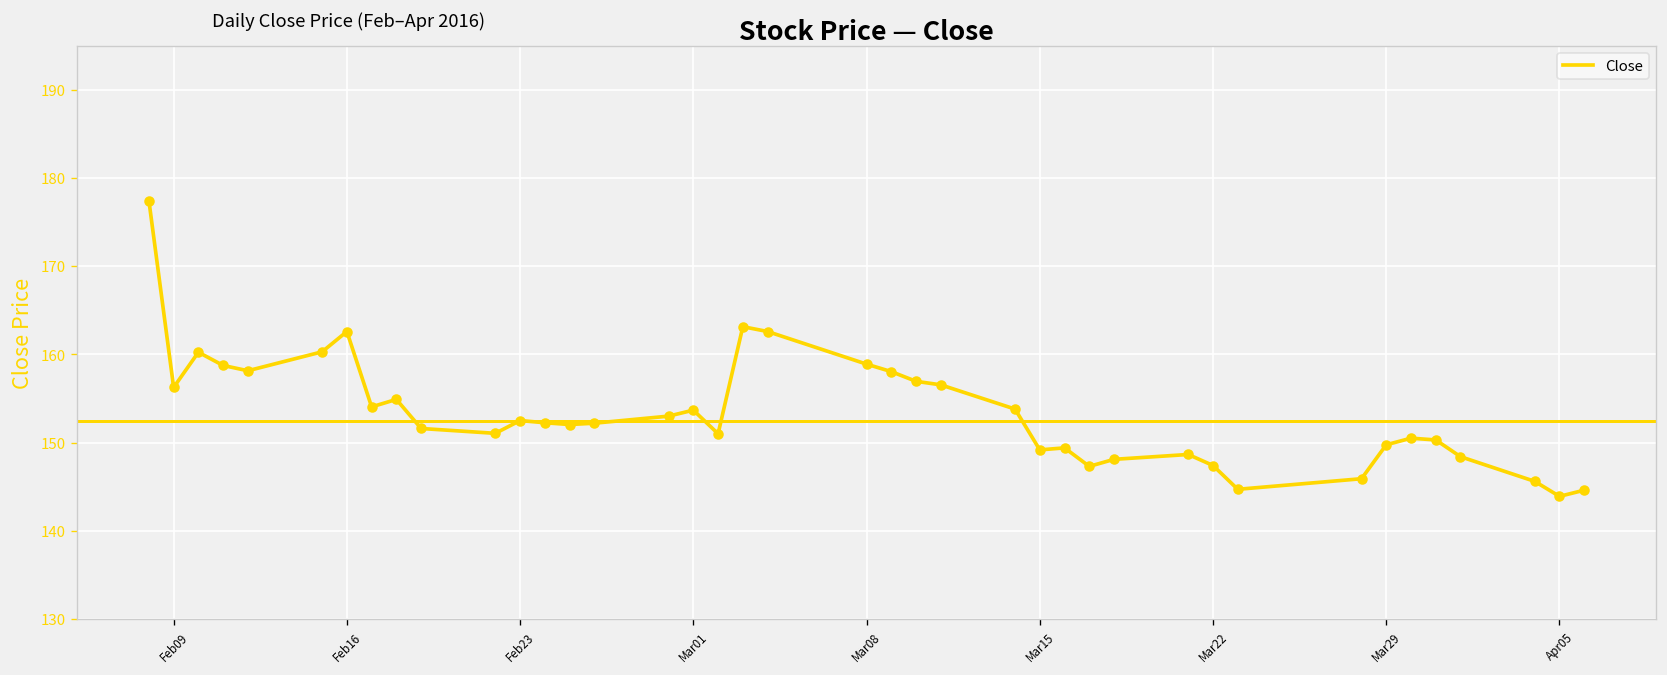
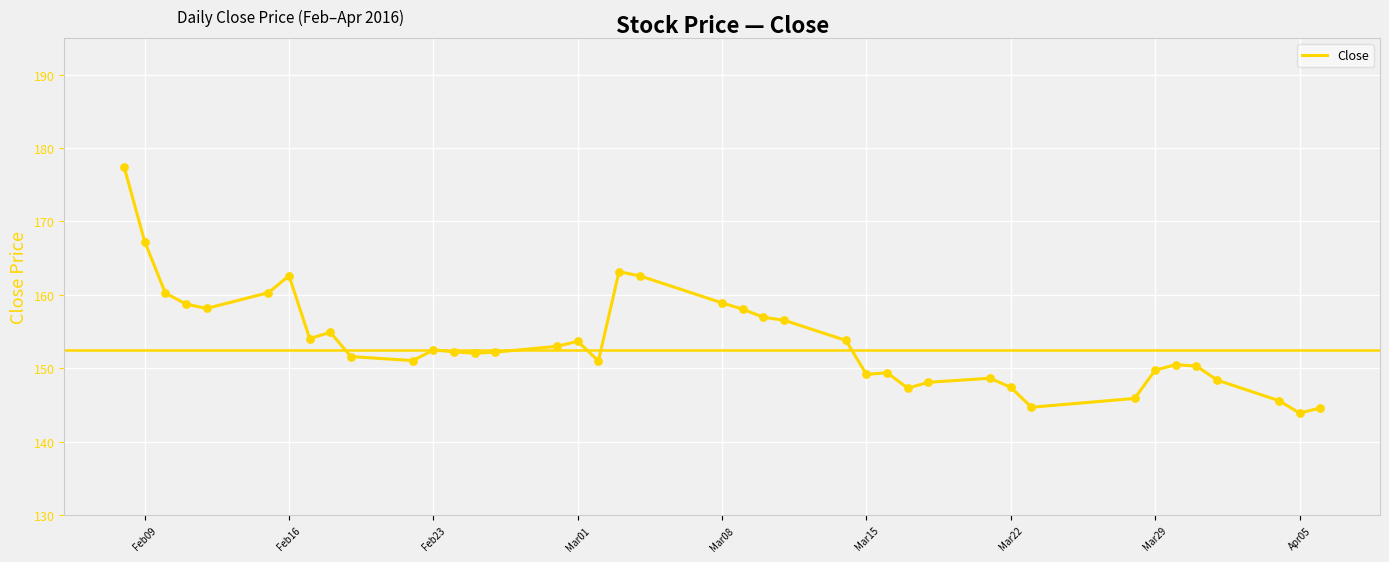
Feb09: 156 -> 167
